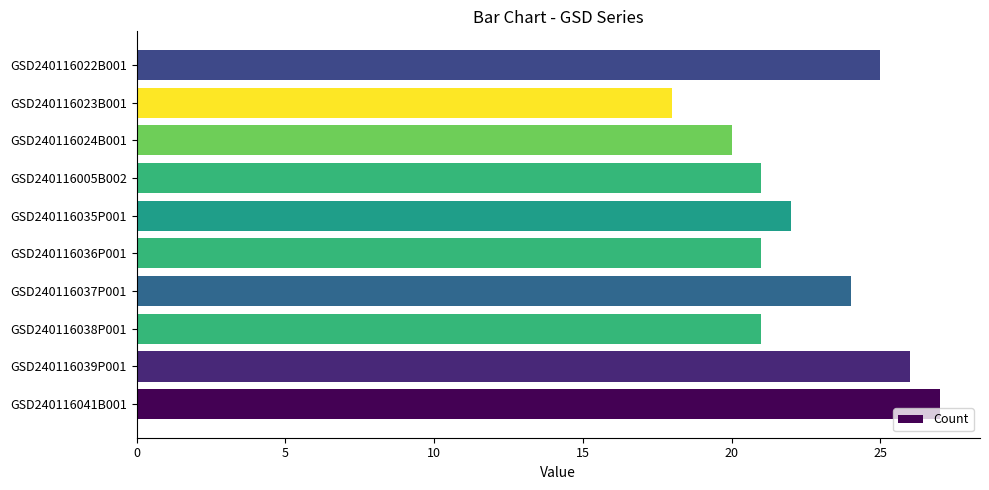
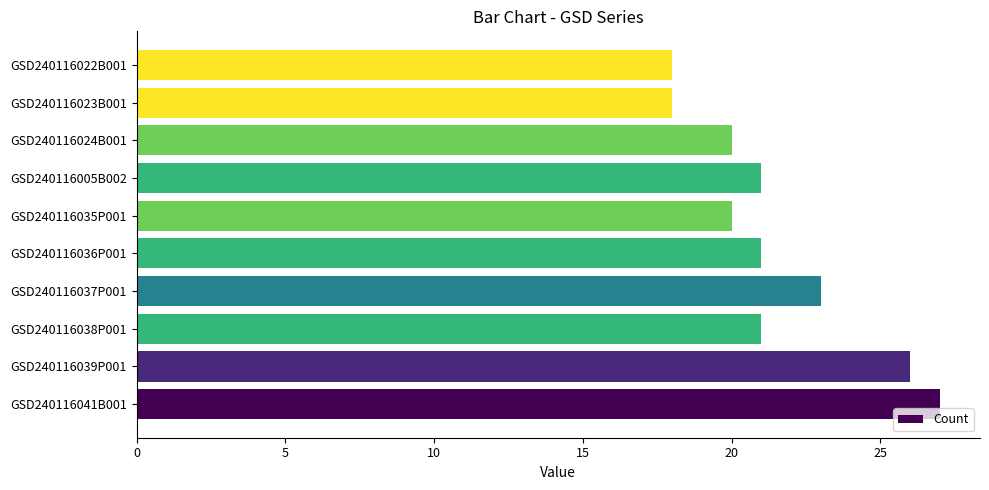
GSD240116022B001: 25 -> 18
GSD240116035P001: 22 -> 20
GSD240116037P001: 24 -> 23
